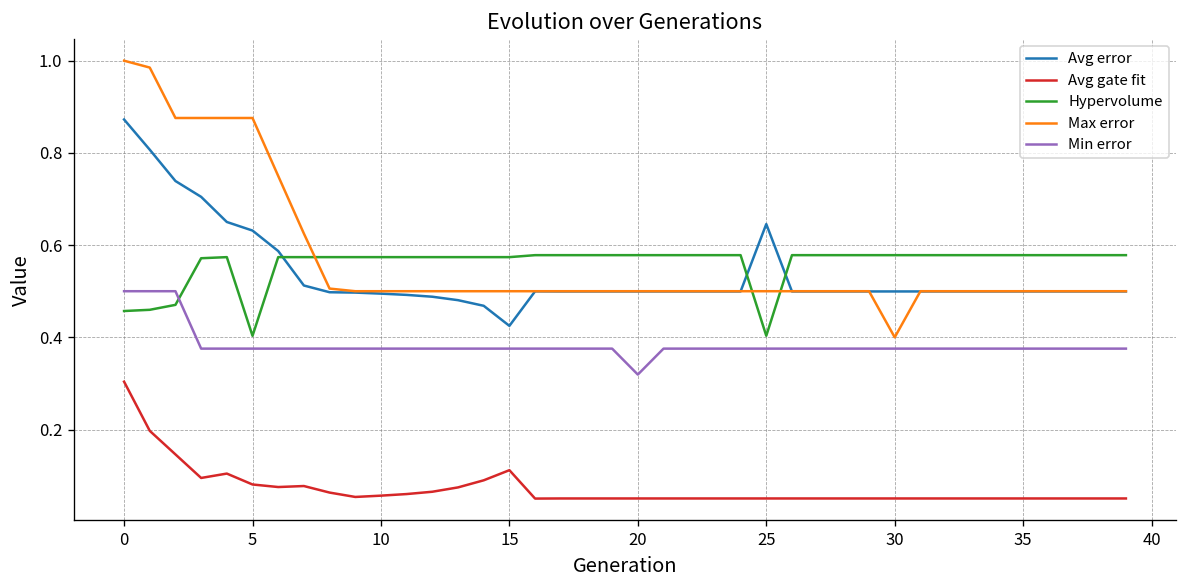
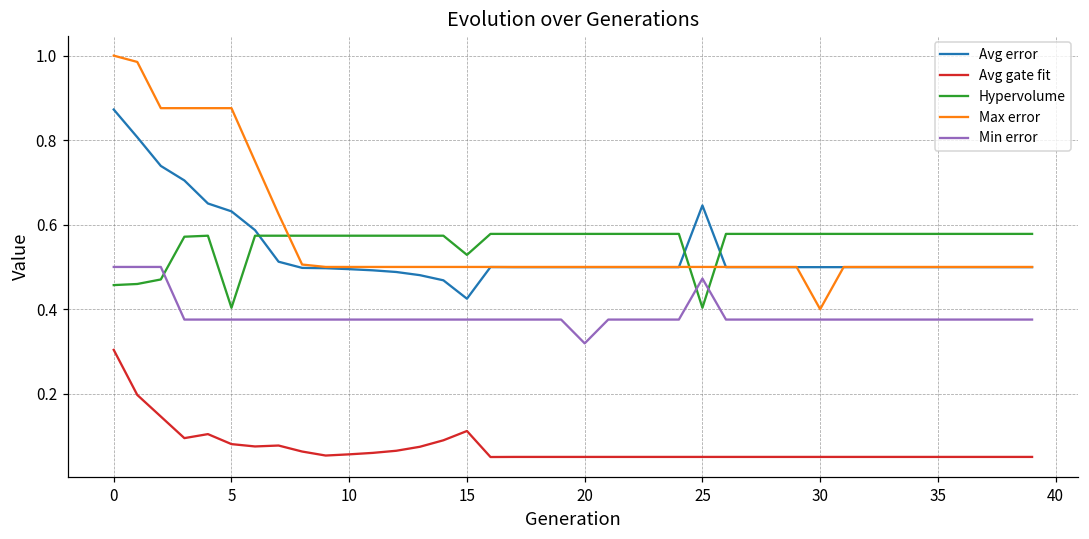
Hypervolume, 15: 0.57 -> 0.53
Min error, 25: 0.38 -> 0.47
